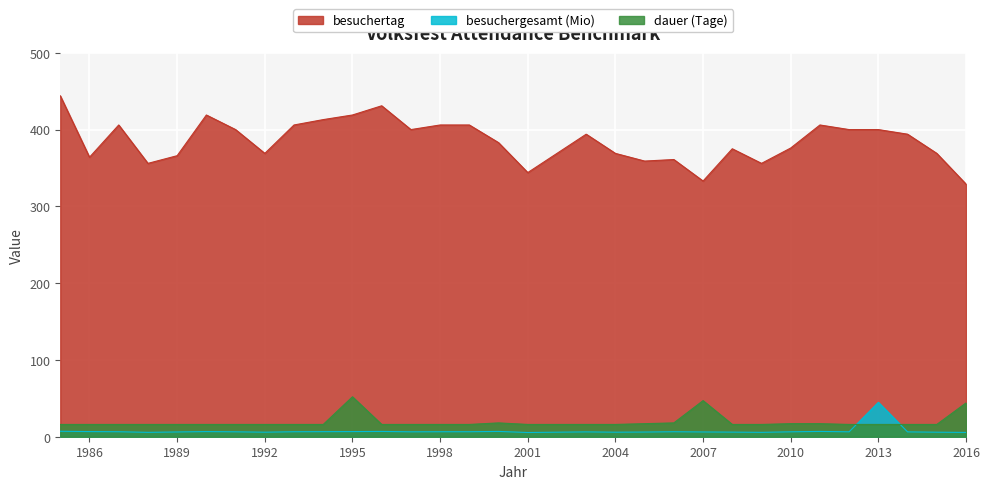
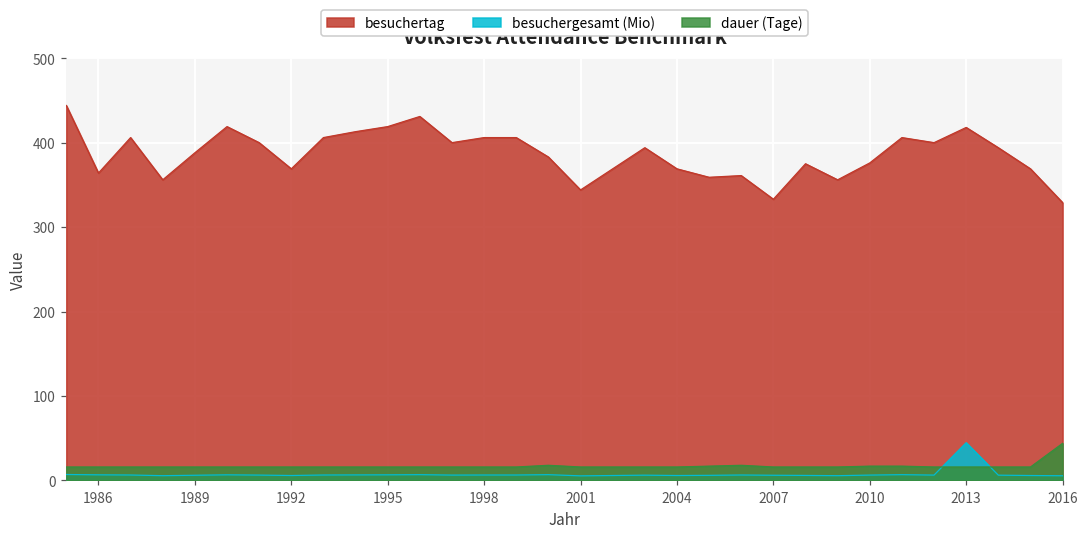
besuchertag, 1989: 370 -> 390
dauer (Tage), 1995: 50 -> 20
dauer (Tage), 2007: 50 -> 20
besuchertag, 2013: 400 -> 420
